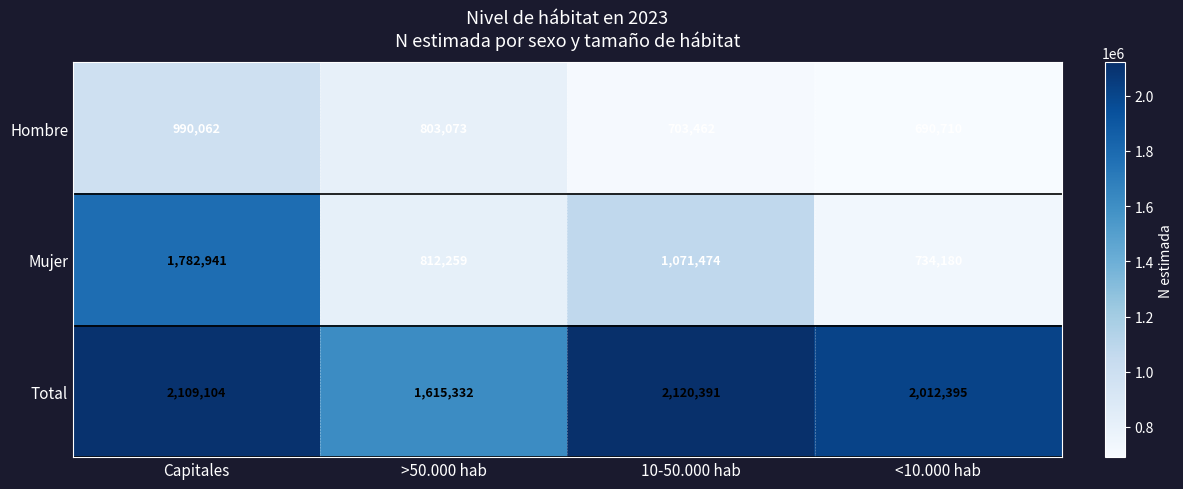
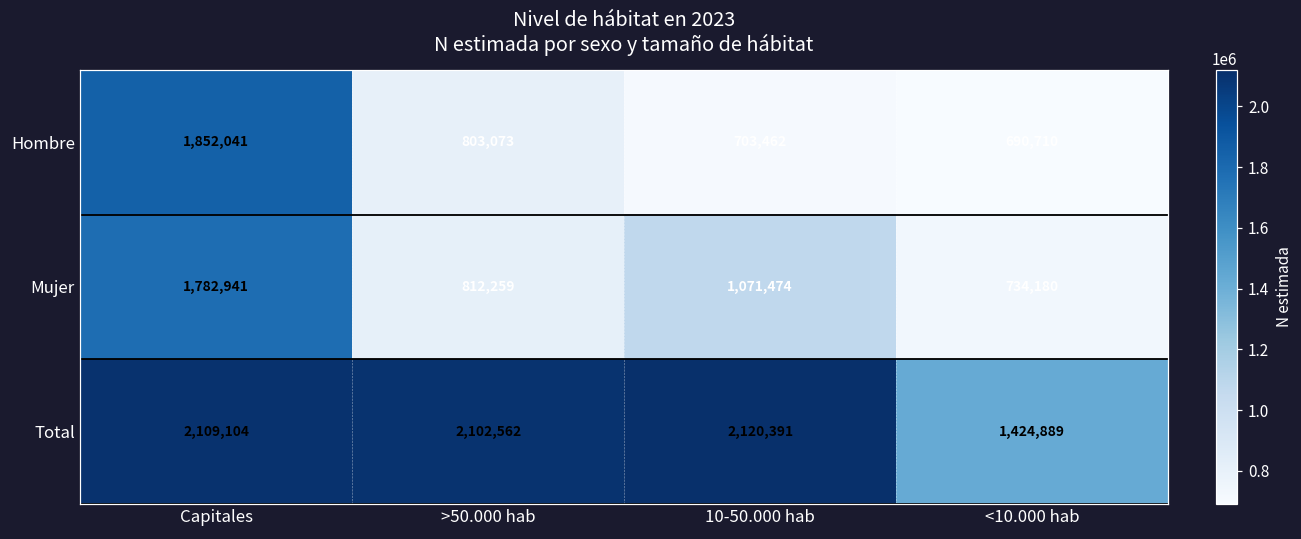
Hombre, Capitales: 990,062 -> 1,852,041
Total, >50.000 hab: 1,615,332 -> 2,102,562
Total, <10.000 hab: 2,012,395 -> 1,424,889
